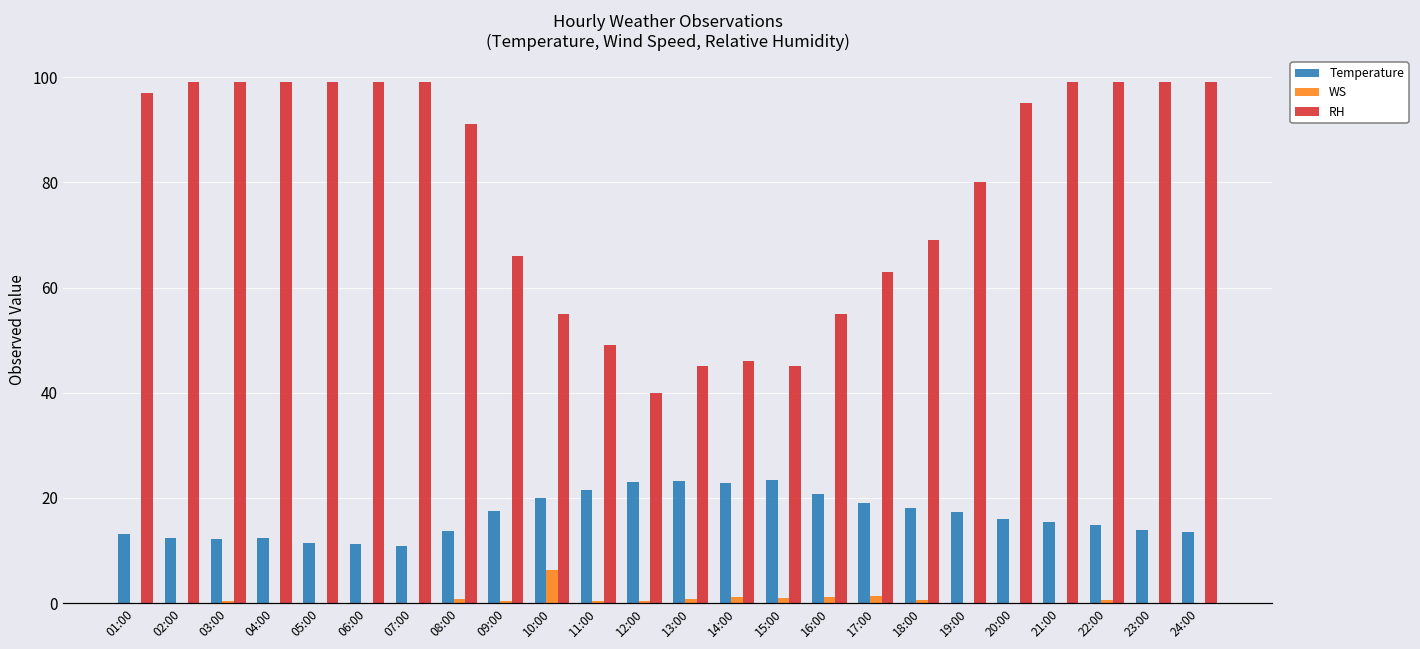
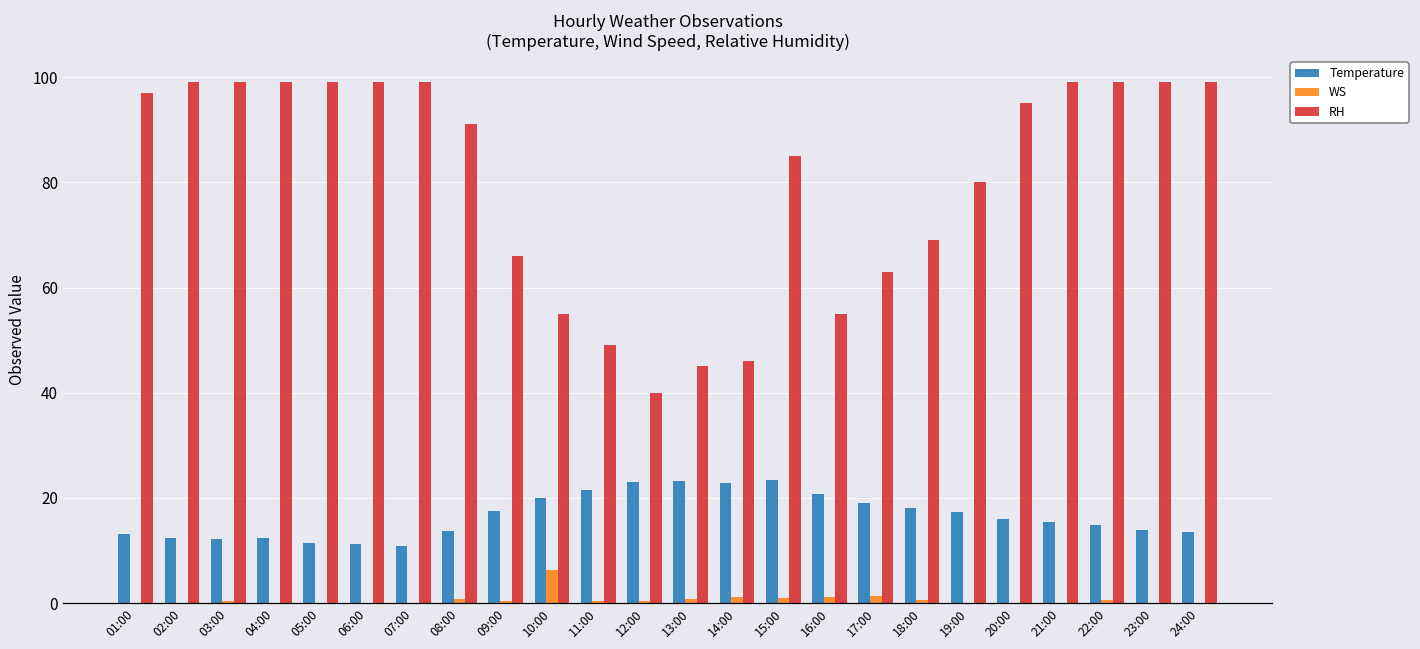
RH, 15:00: 45 -> 85
